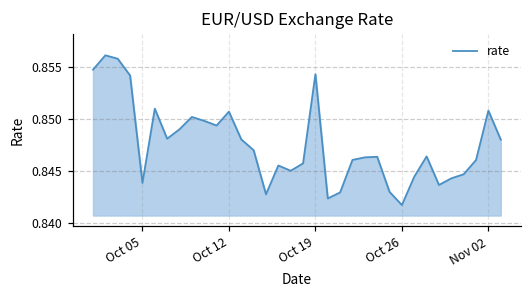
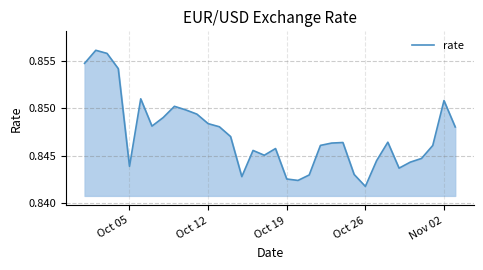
Oct 12: 0.851 -> 0.848
Oct 19: 0.854 -> 0.843
